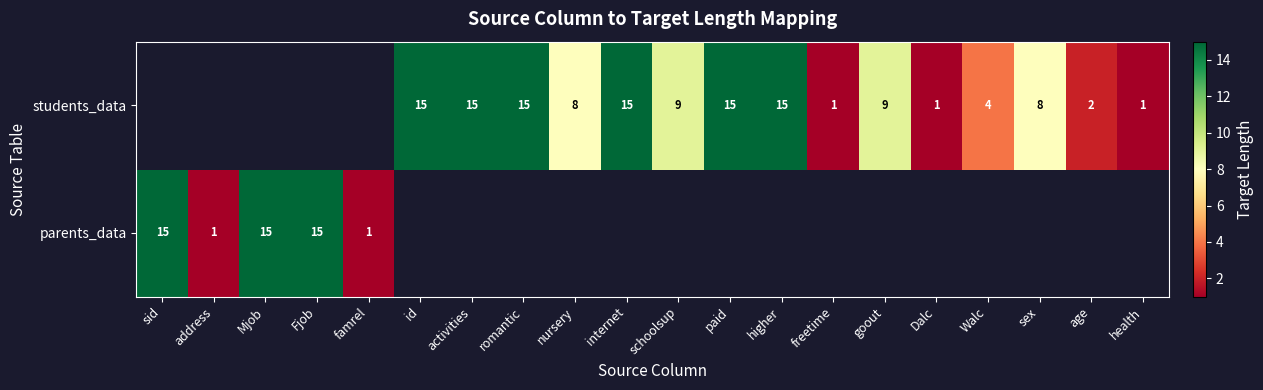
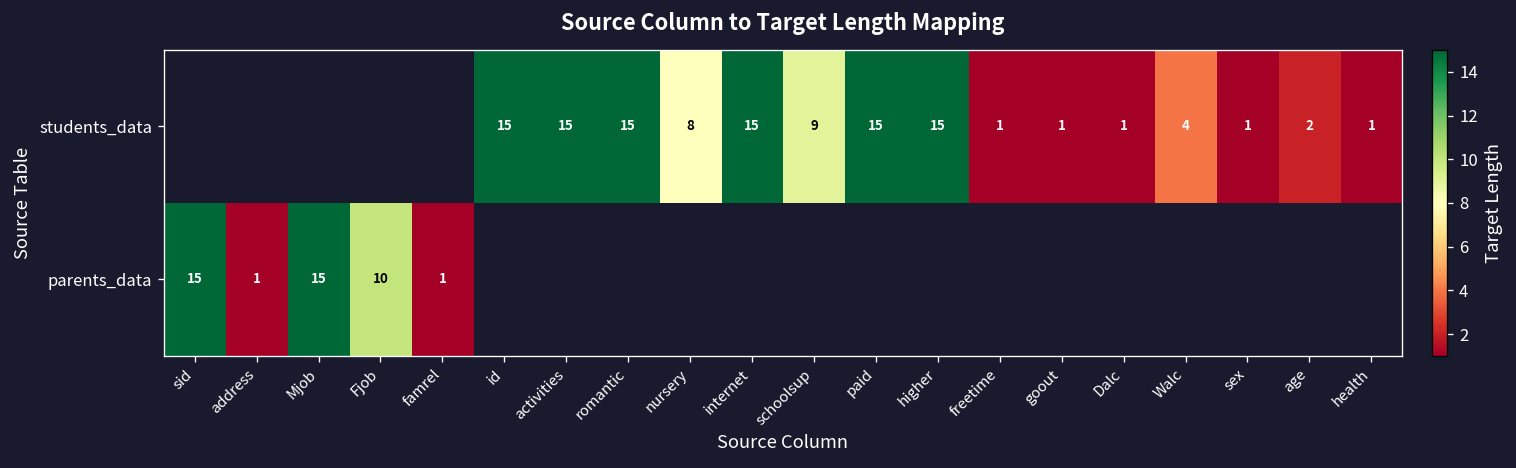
students_data, goout: 9 -> 1
students_data, sex: 8 -> 1
parents_data, Fjob: 15 -> 10
